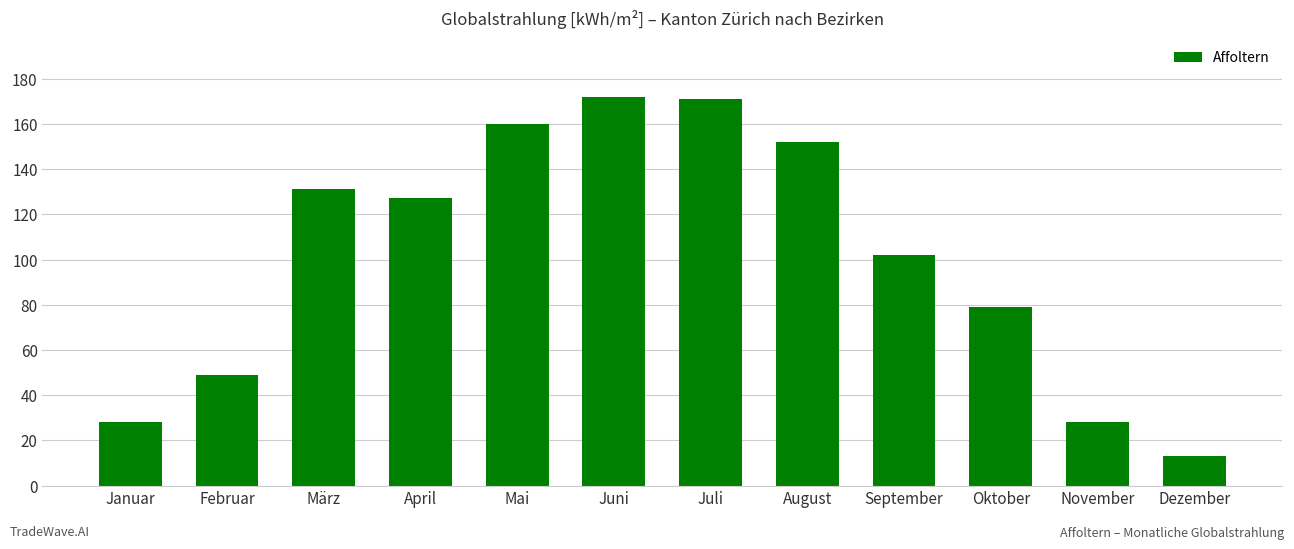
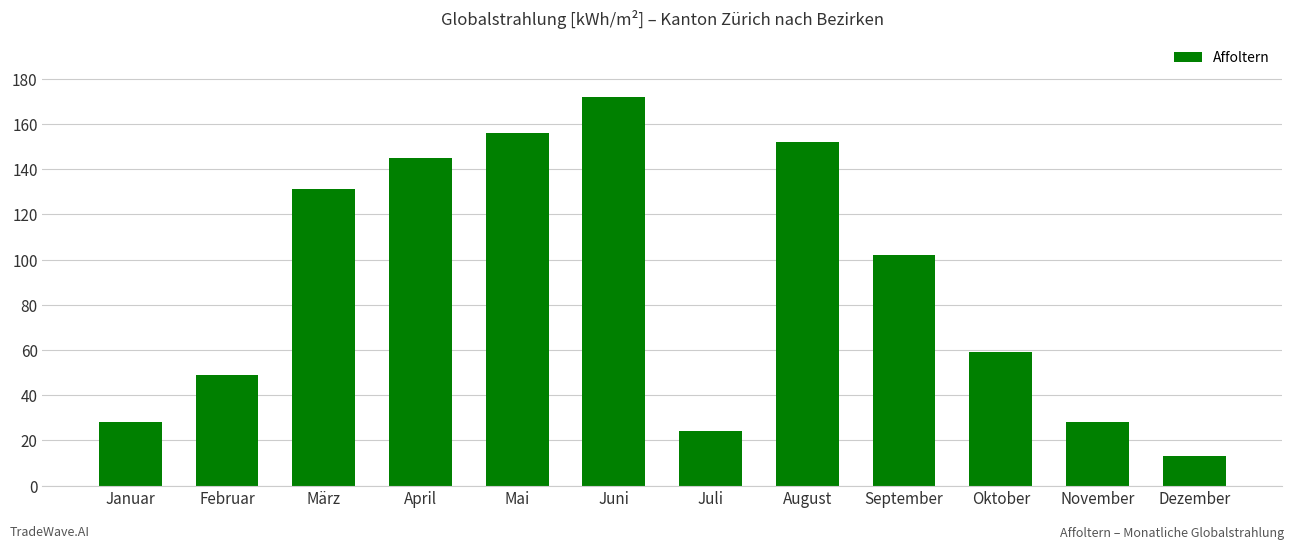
April: 127 -> 145
Mai: 160 -> 156
Juli: 171 -> 24
Oktober: 79 -> 59
